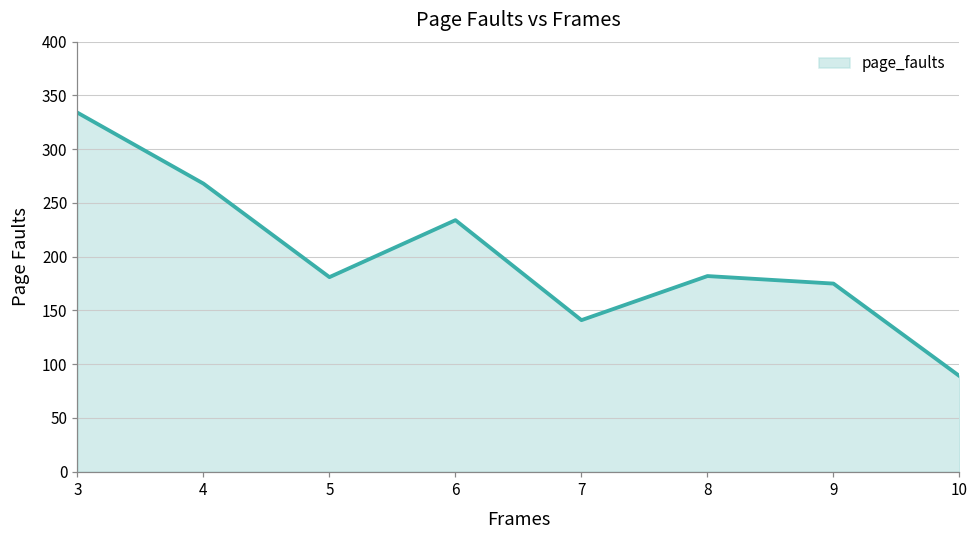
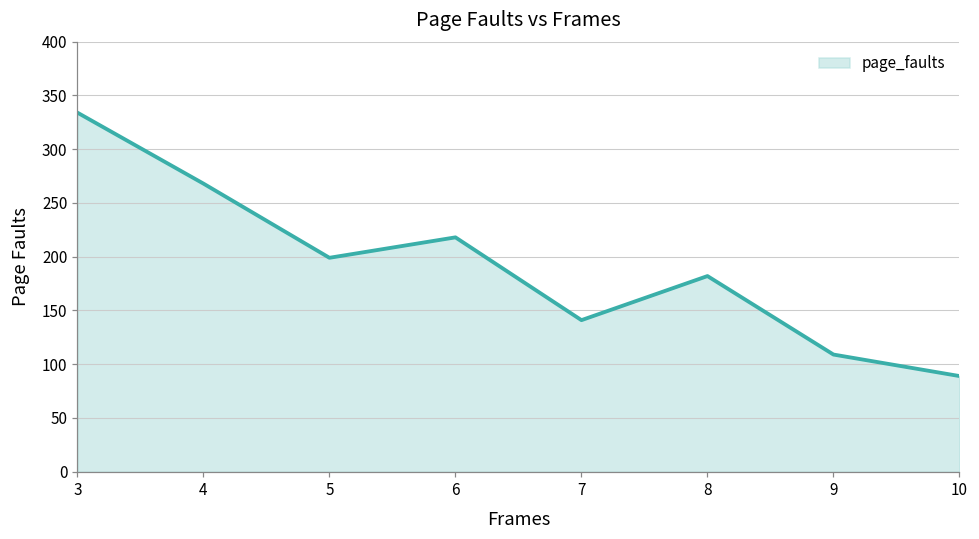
5: 180 -> 200
6: 230 -> 220
9: 180 -> 110
